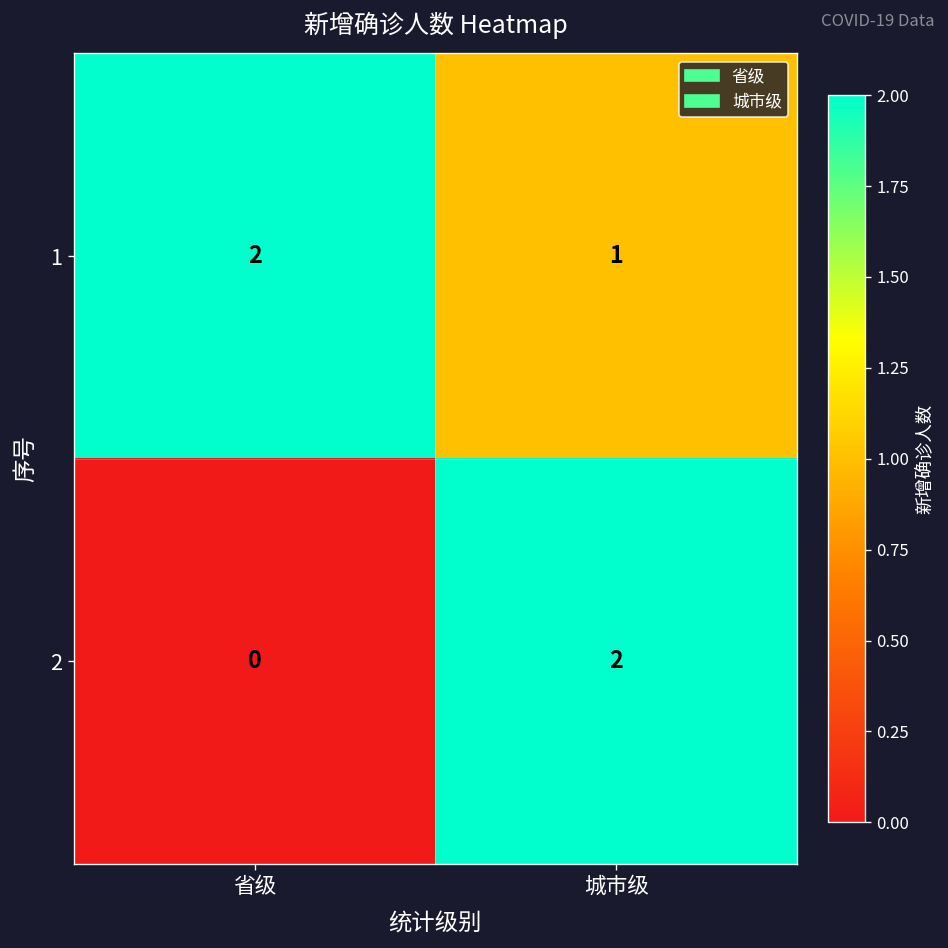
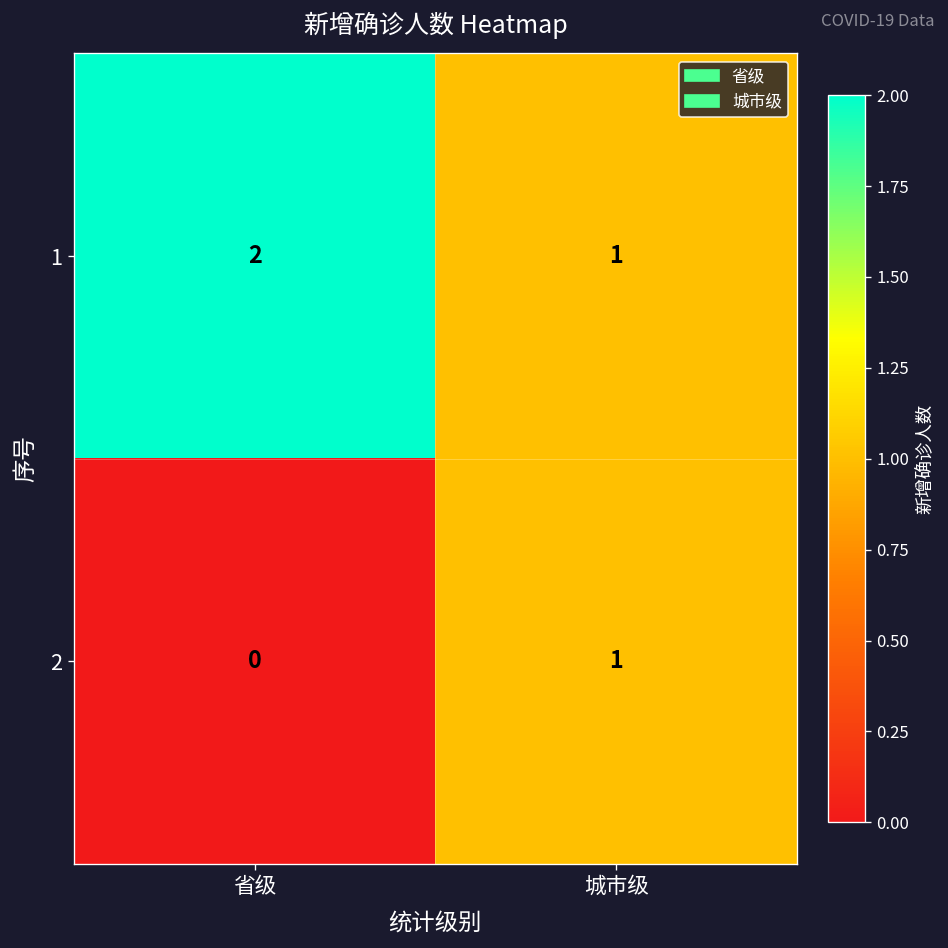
2, 城市级: 2 -> 1
